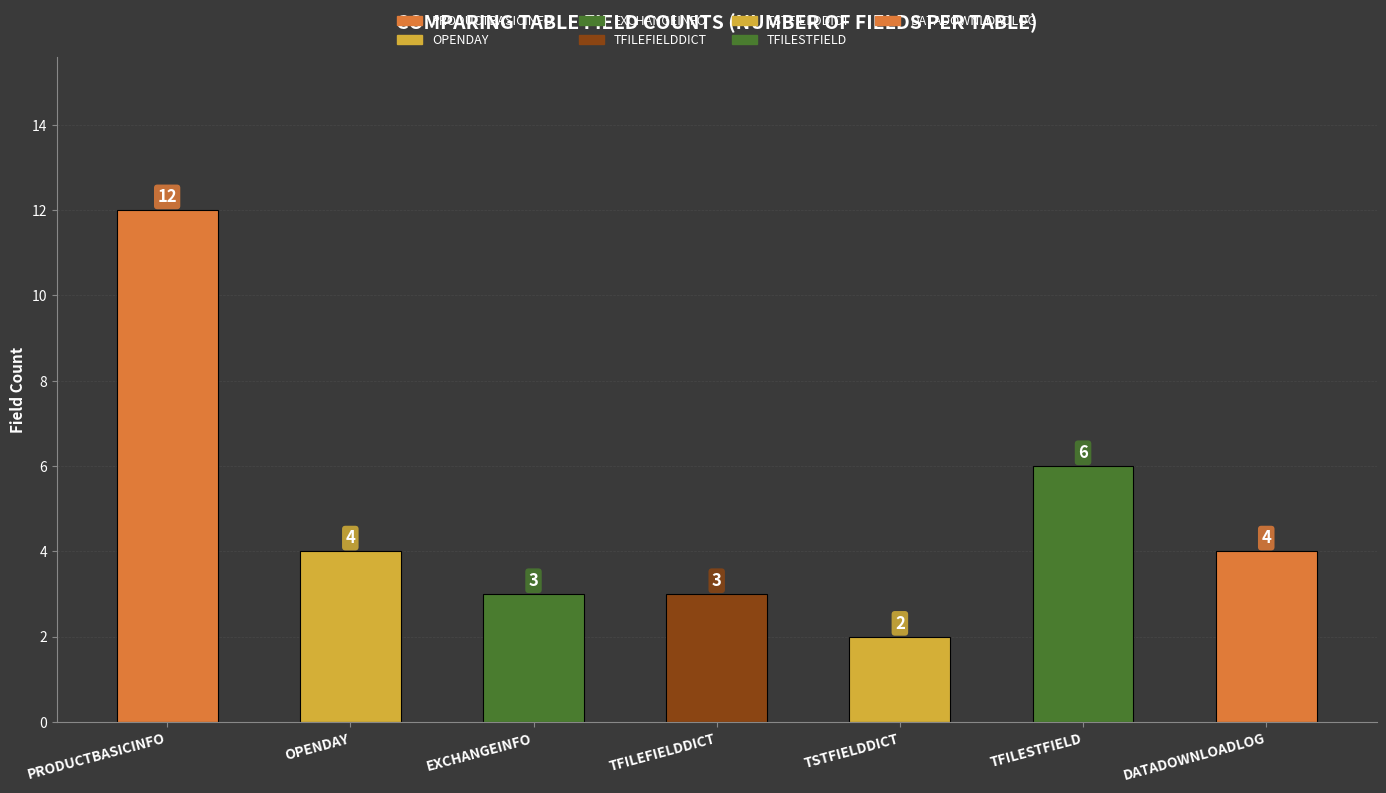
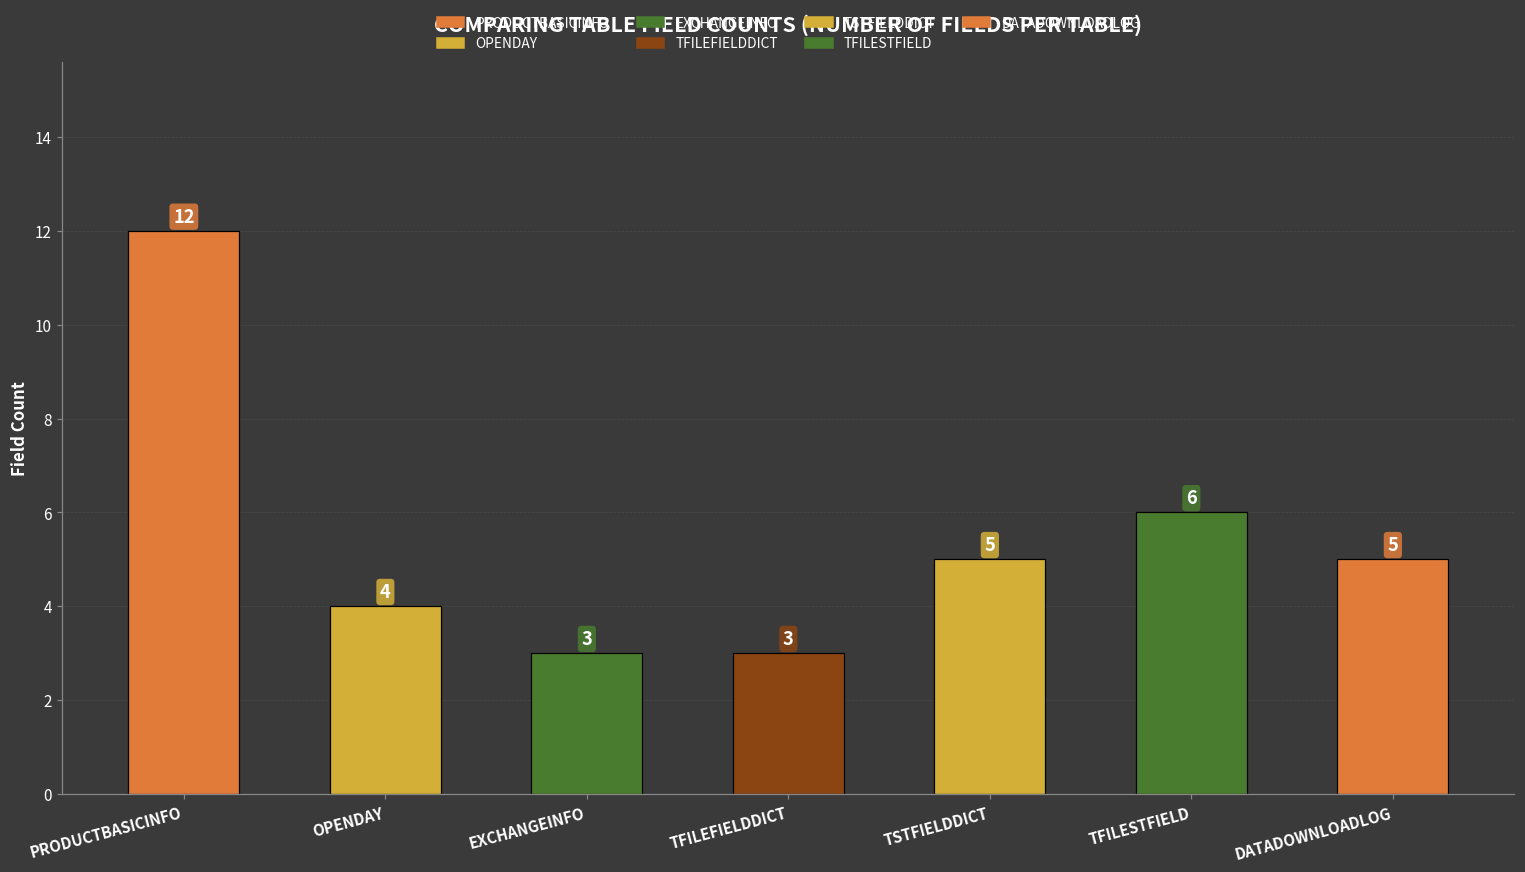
TSTFIELDDICT: 2 -> 5
DATADOWNLOADLOG: 4 -> 5
